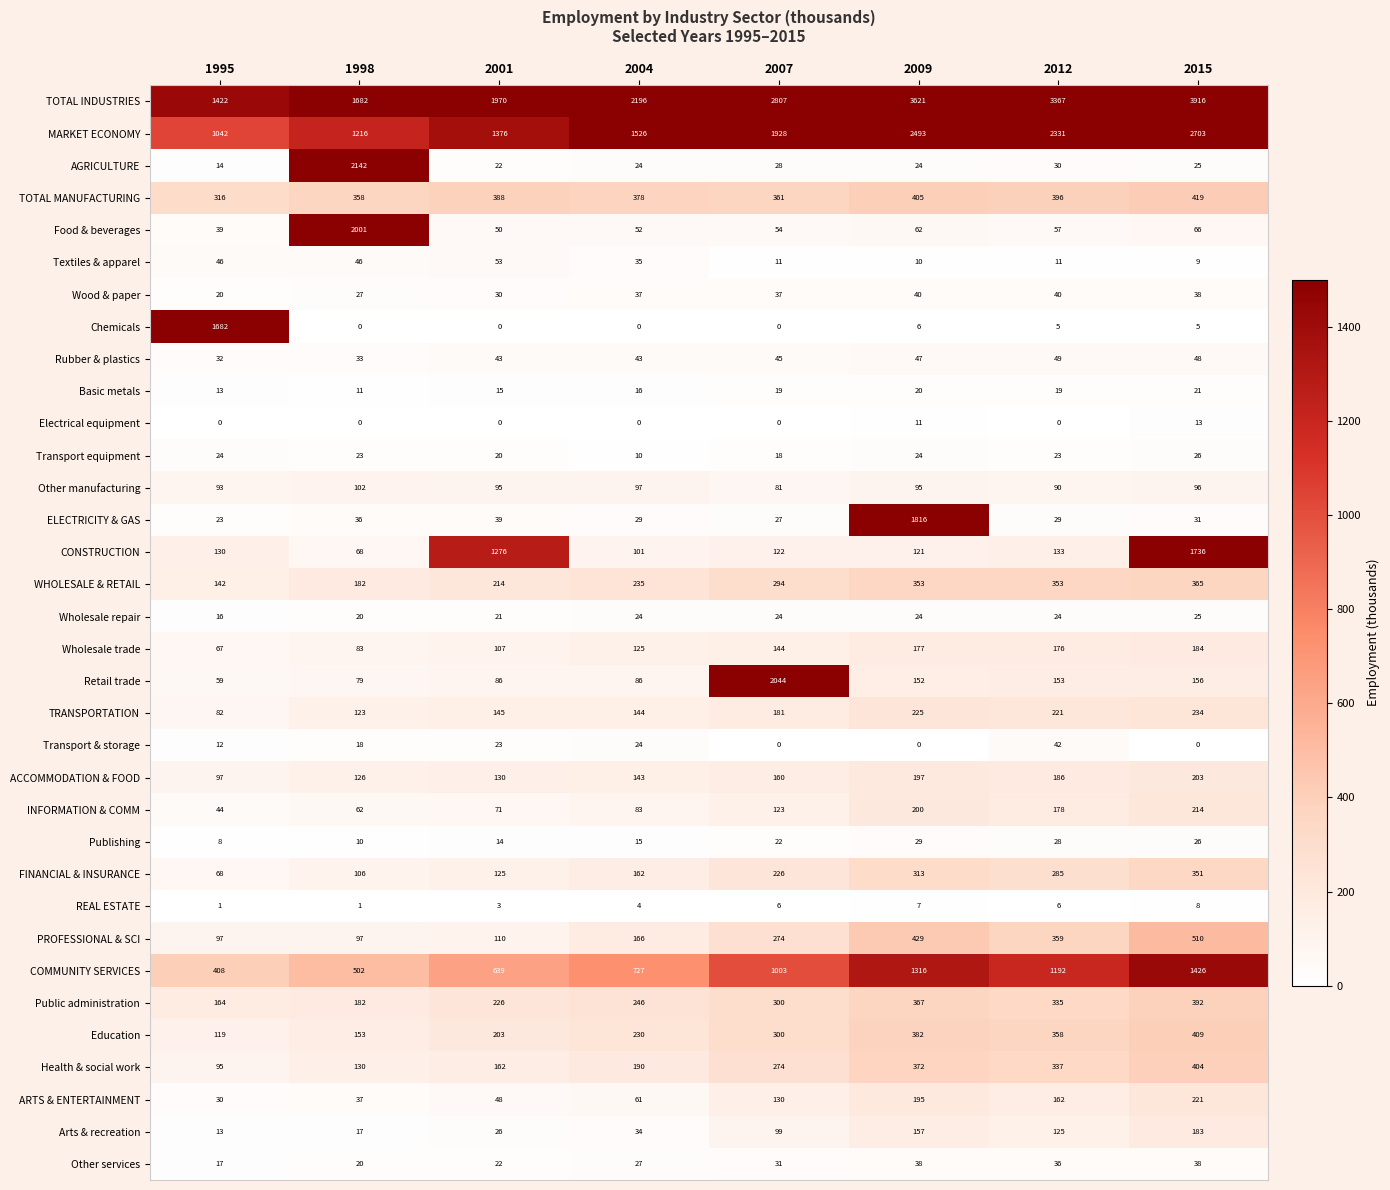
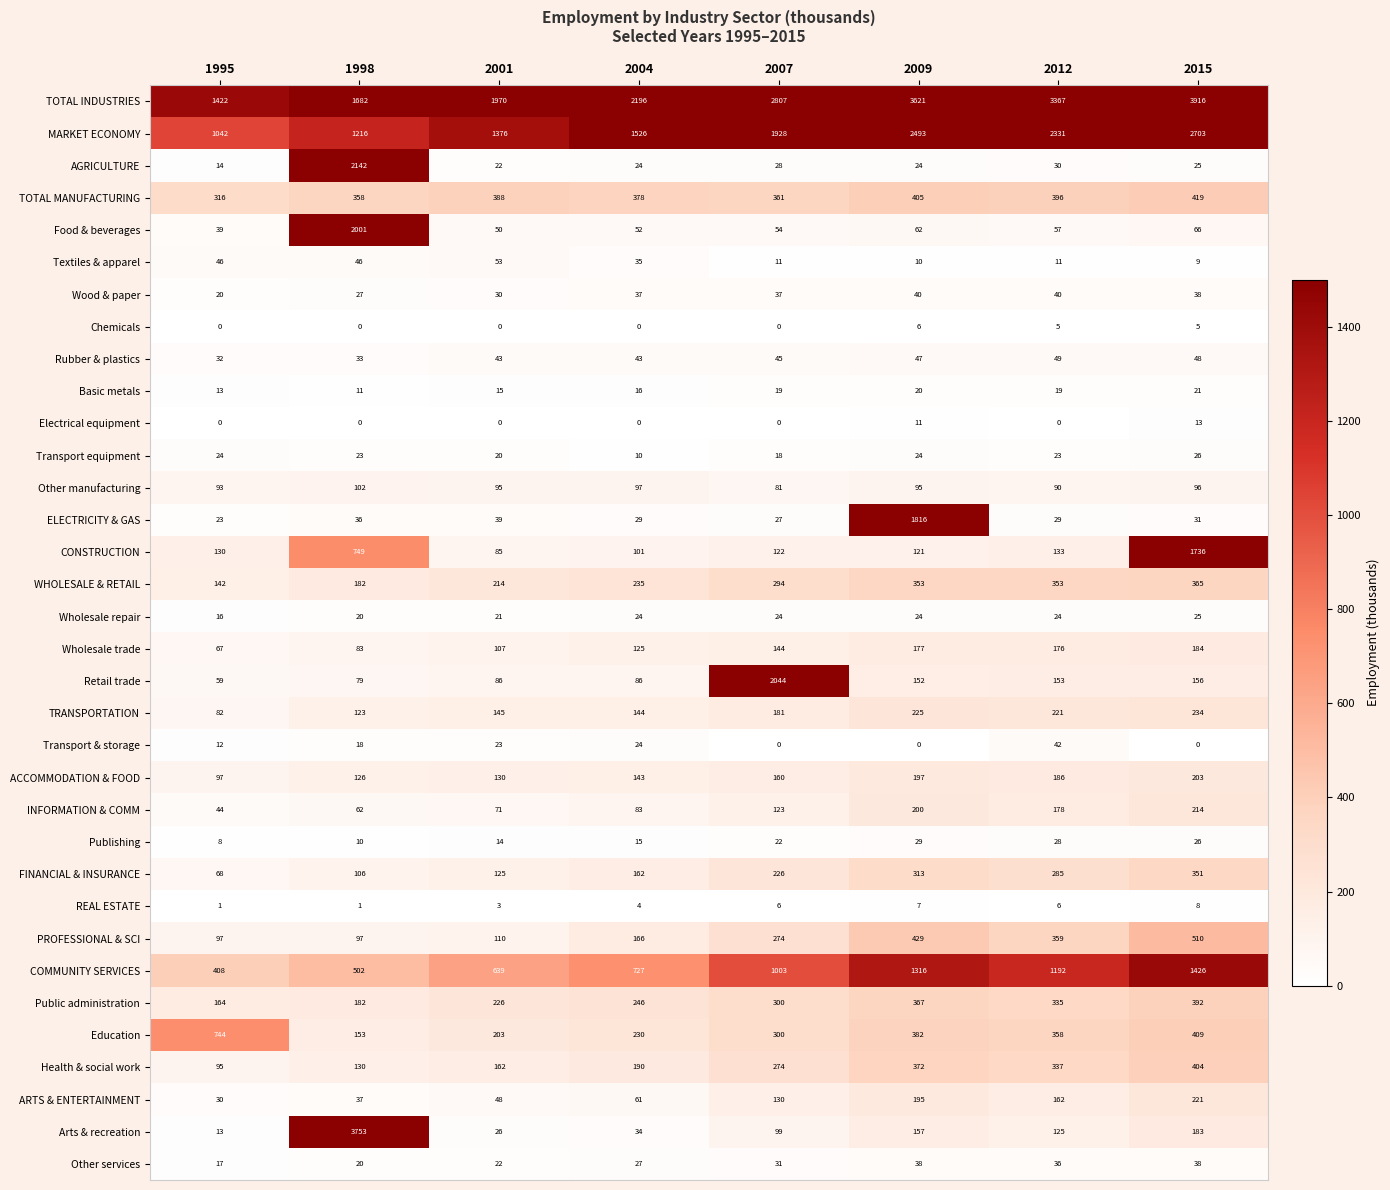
Chemicals, 1995: 1682 -> 0
CONSTRUCTION, 1998: 68 -> 749
CONSTRUCTION, 2001: 1276 -> 85
Education, 1995: 119 -> 744
Arts & recreation, 1998: 17 -> 3753
